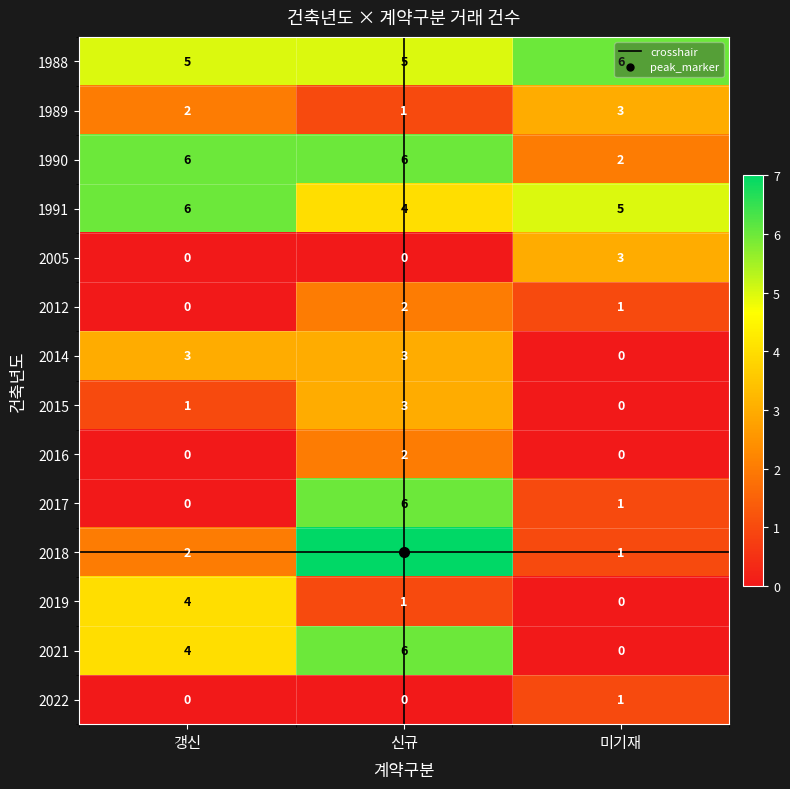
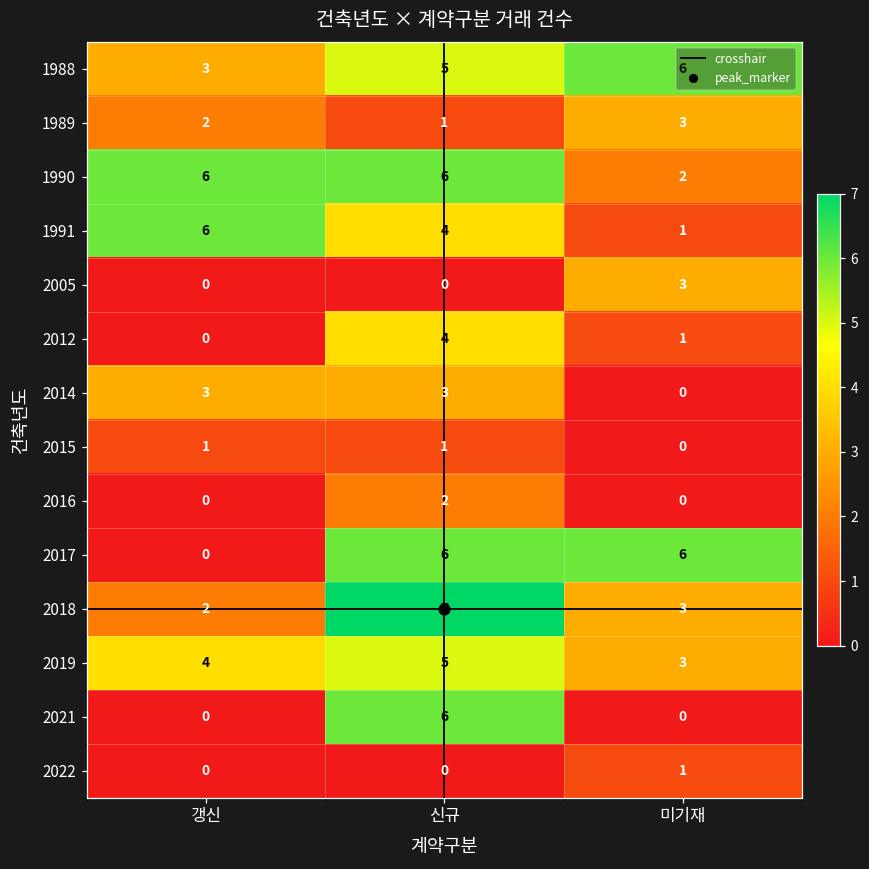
1988, 갱신: 5 -> 3
1991, 미기재: 5 -> 1
2012, 신규: 2 -> 4
2015, 신규: 3 -> 1
2017, 미기재: 1 -> 6
2018, 미기재: 1 -> 3
2019, 신규: 1 -> 5
2019, 미기재: 0 -> 3
2021, 갱신: 4 -> 0
